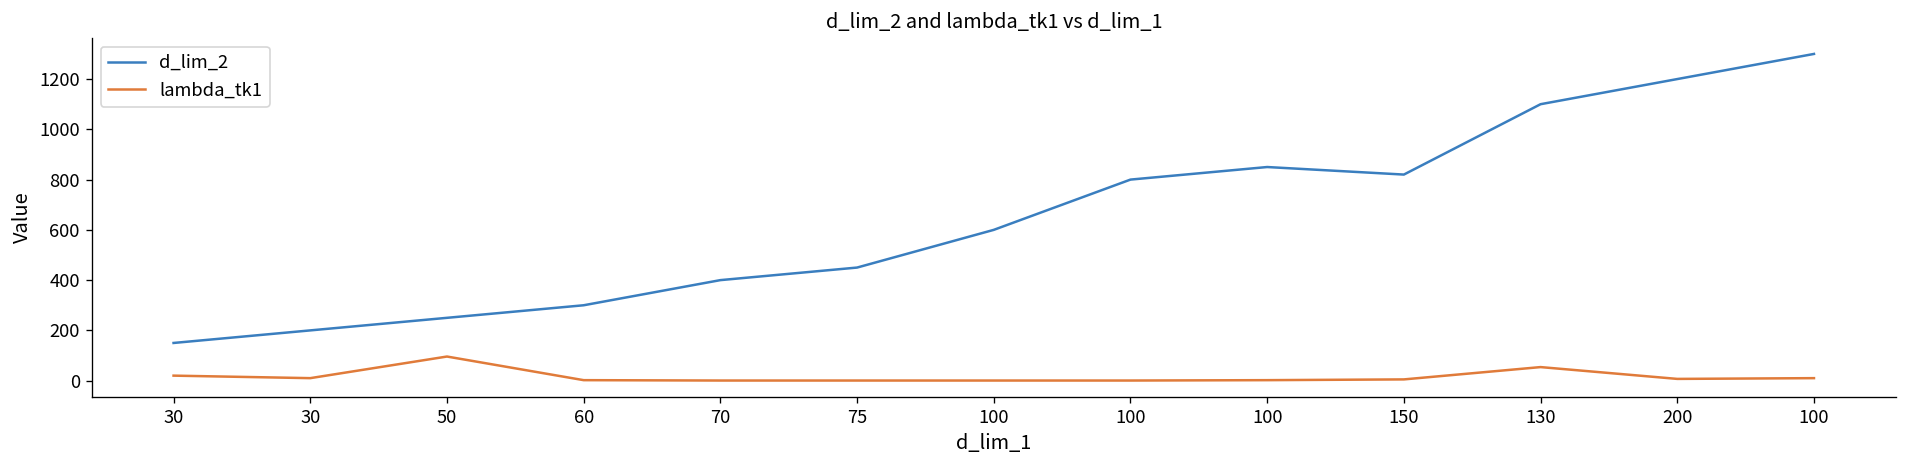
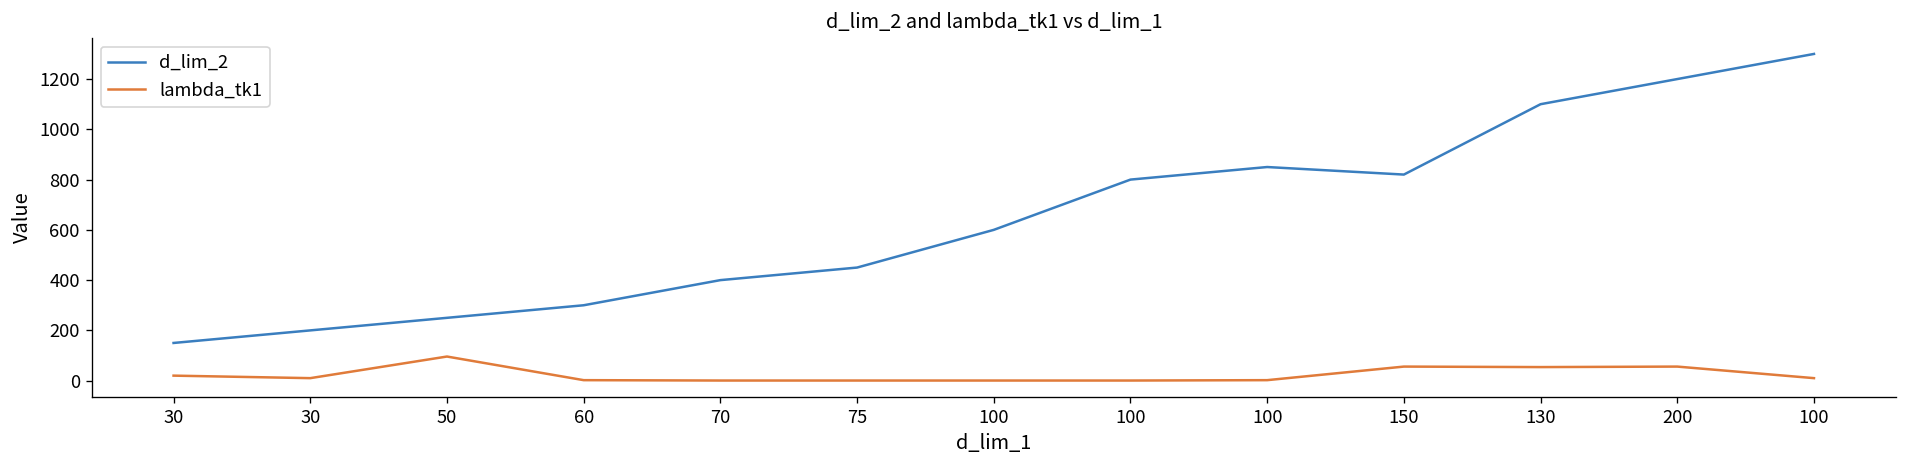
lambda_tk1, 150: 10 -> 60
lambda_tk1, 200: 10 -> 60
